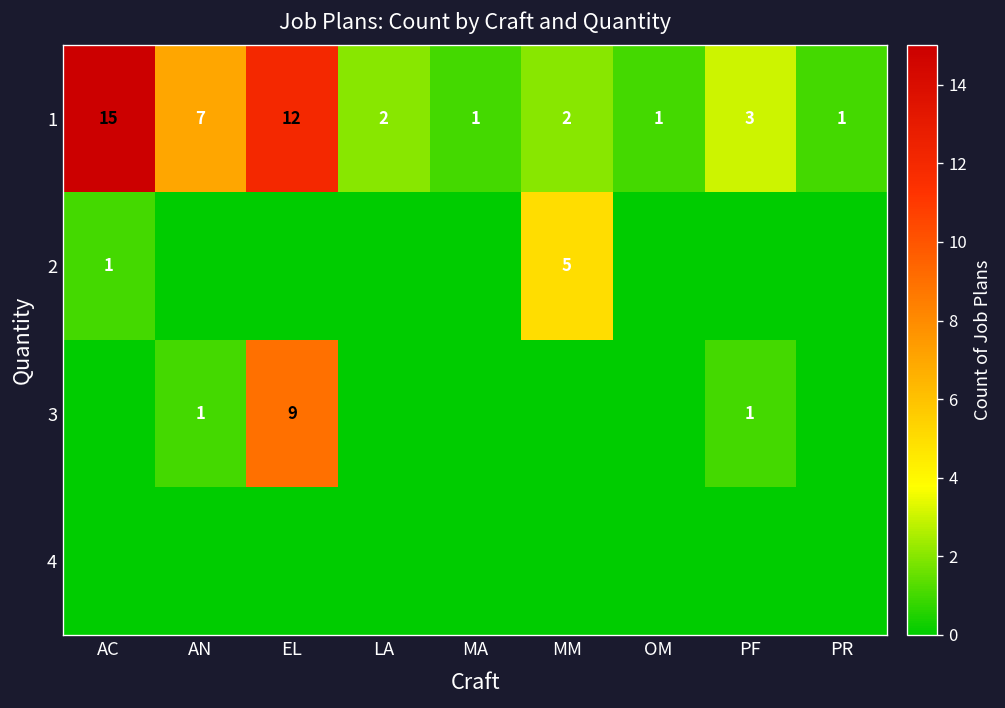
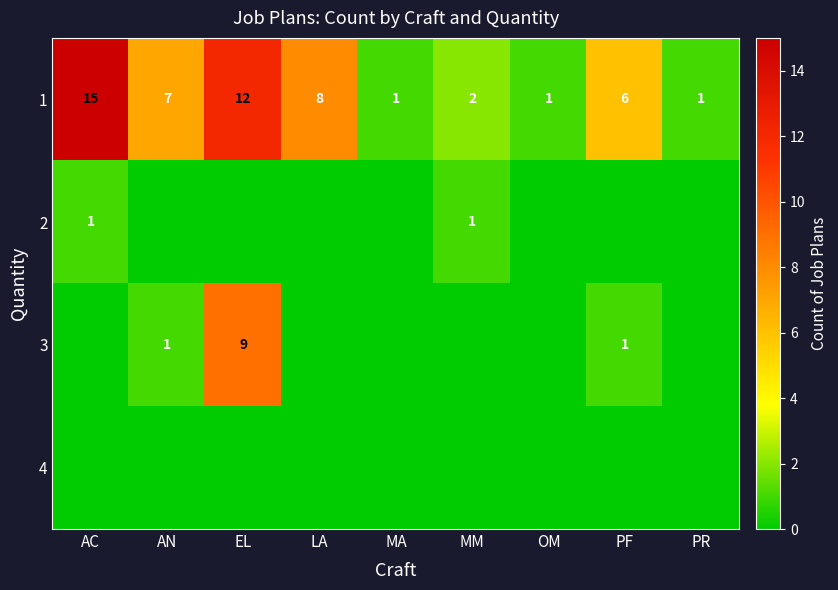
1, LA: 2 -> 8
1, PF: 3 -> 6
2, MM: 5 -> 1
